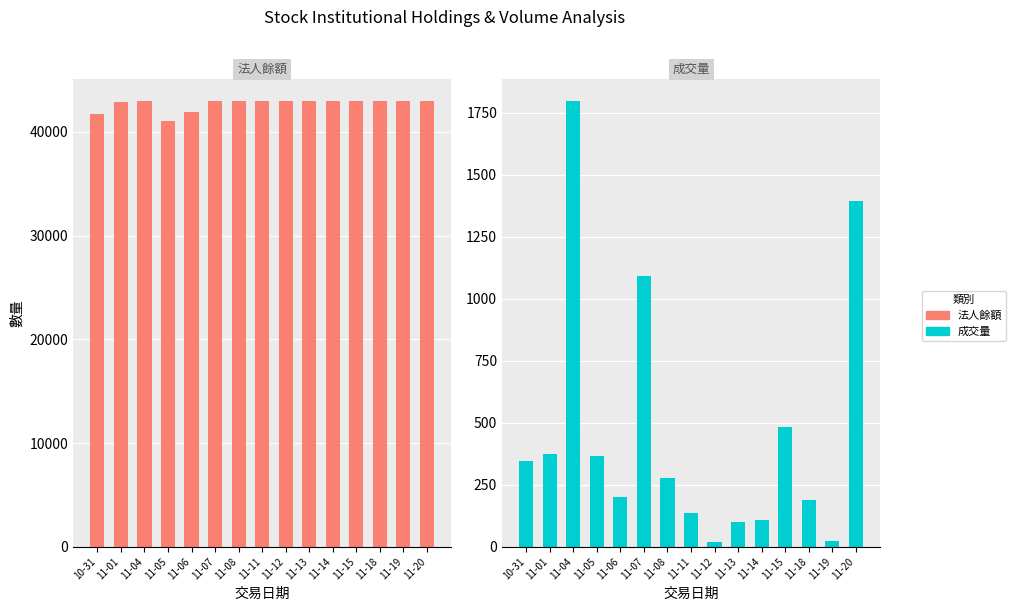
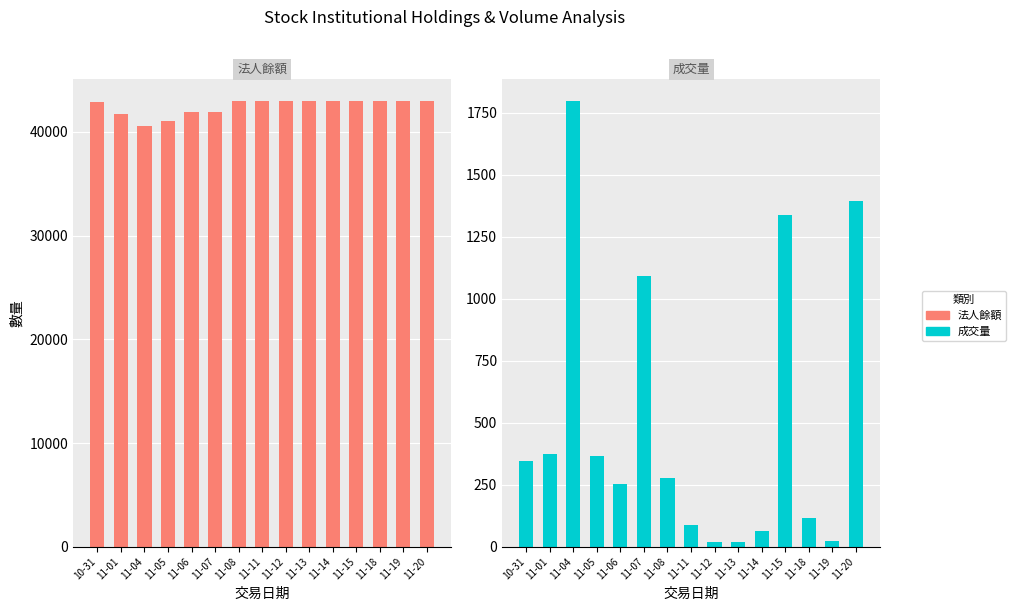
法人餘額, 10-31: 41800 -> 42900
法人餘額, 11-01: 42900 -> 41700
法人餘額, 11-04: 42900 -> 40500
法人餘額, 11-07: 42900 -> 41900
成交量, 11-06: 200 -> 250
成交量, 11-11: 140 -> 90
成交量, 11-13: 100 -> 20
成交量, 11-14: 110 -> 70
成交量, 11-15: 480 -> 1340
成交量, 11-18: 190 -> 110
